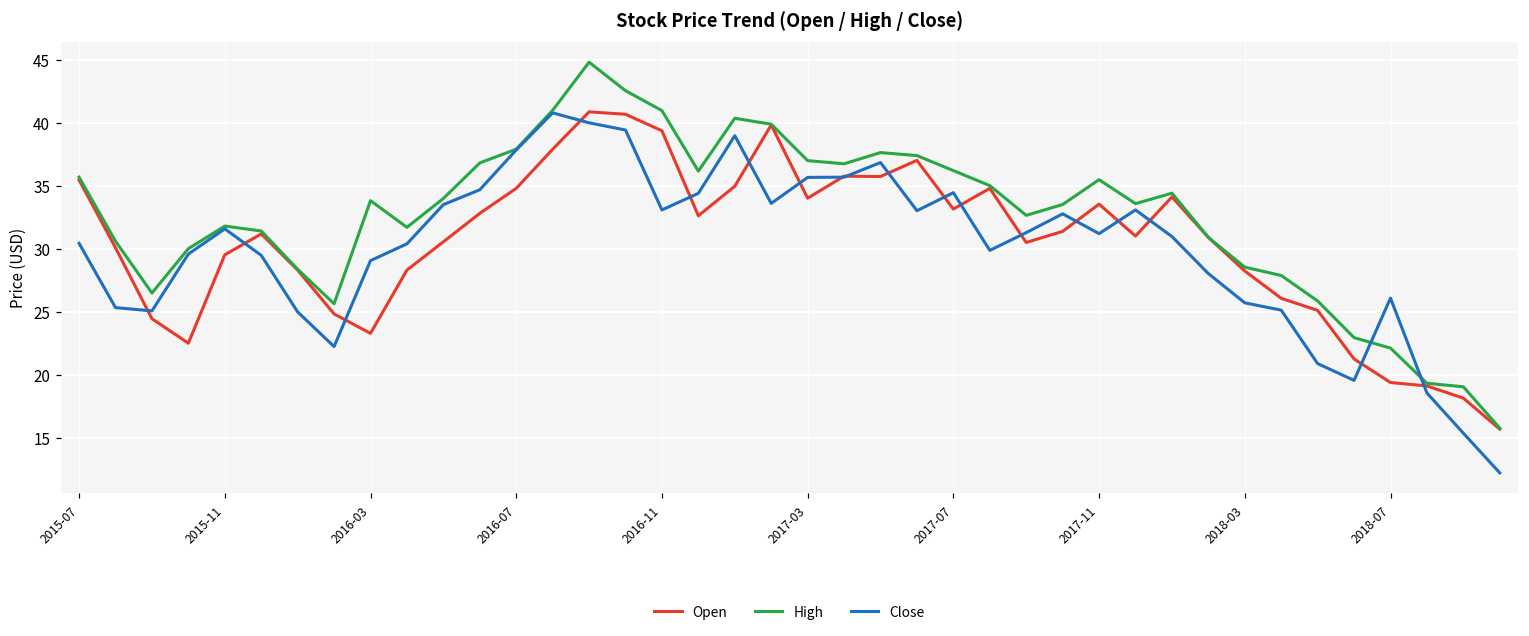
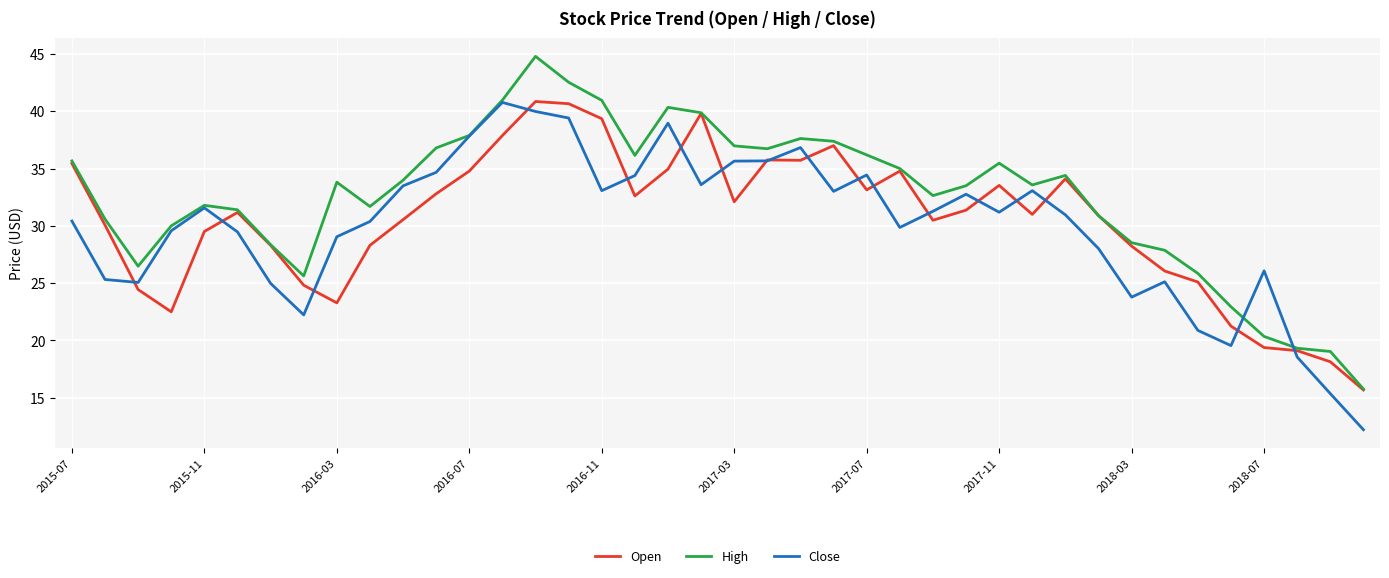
Open, 2017-03: 34.0 -> 32.1
Close, 2018-03: 25.7 -> 23.8
High, 2018-07: 22.1 -> 20.4
